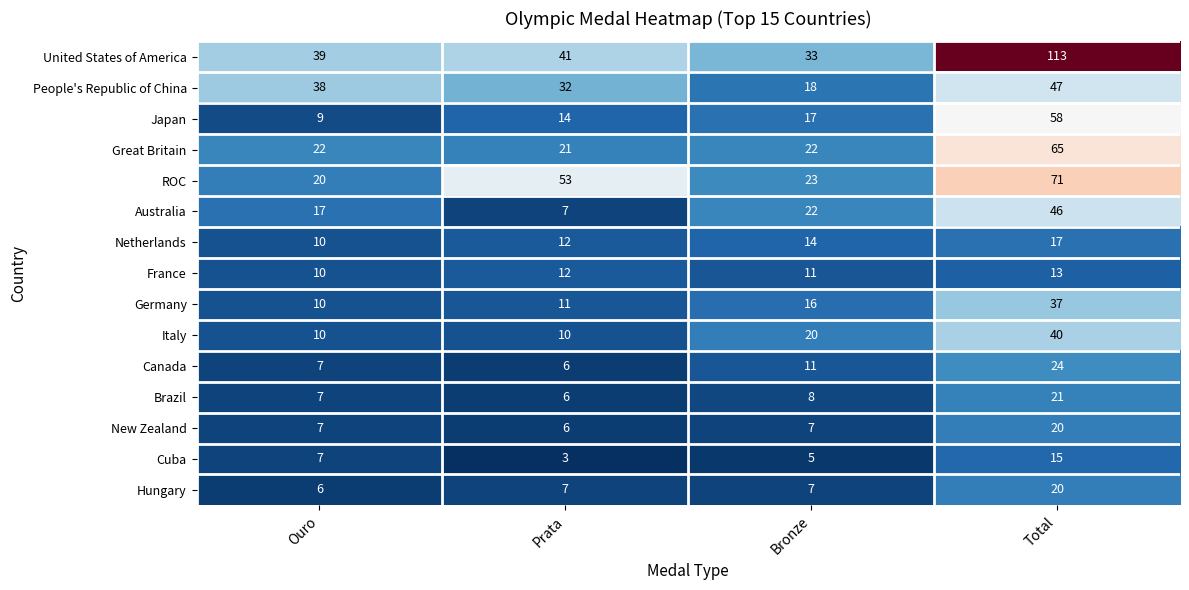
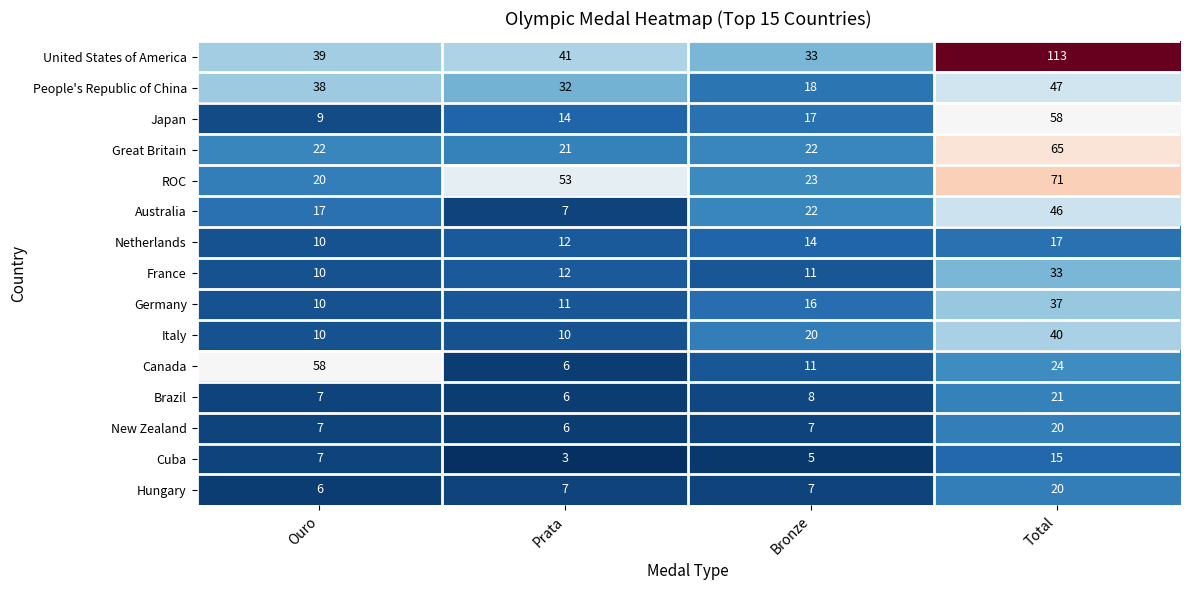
France, Total: 13 -> 33
Canada, Ouro: 7 -> 58
